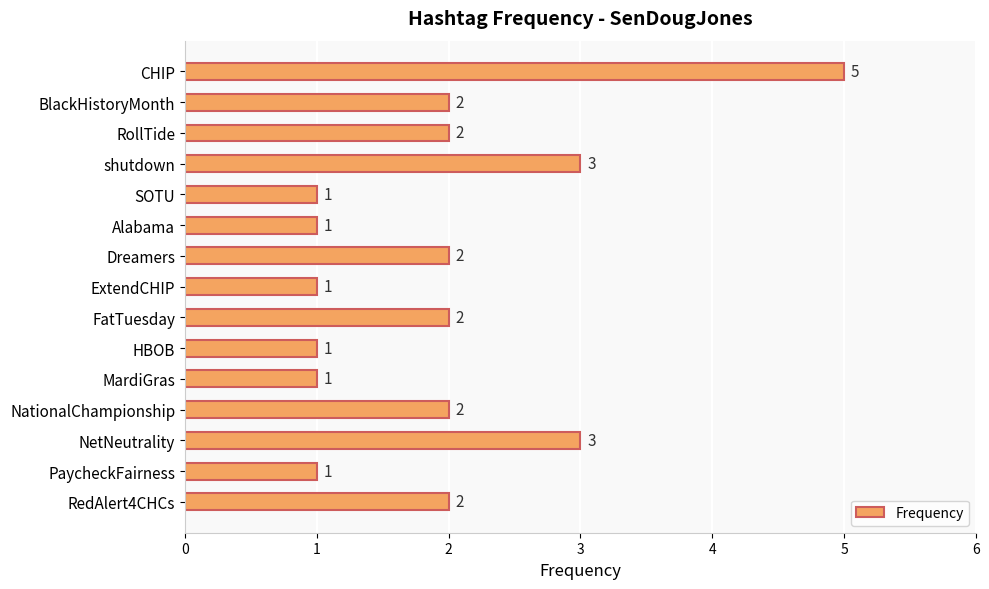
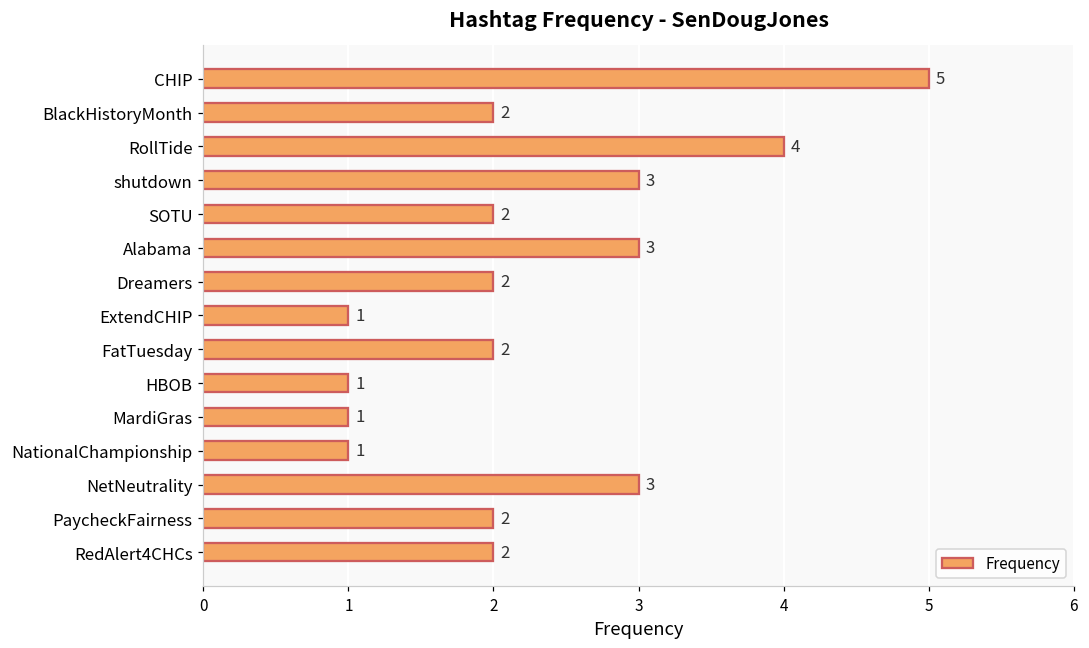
RollTide: 2 -> 4
SOTU: 1 -> 2
Alabama: 1 -> 3
NationalChampionship: 2 -> 1
PaycheckFairness: 1 -> 2
